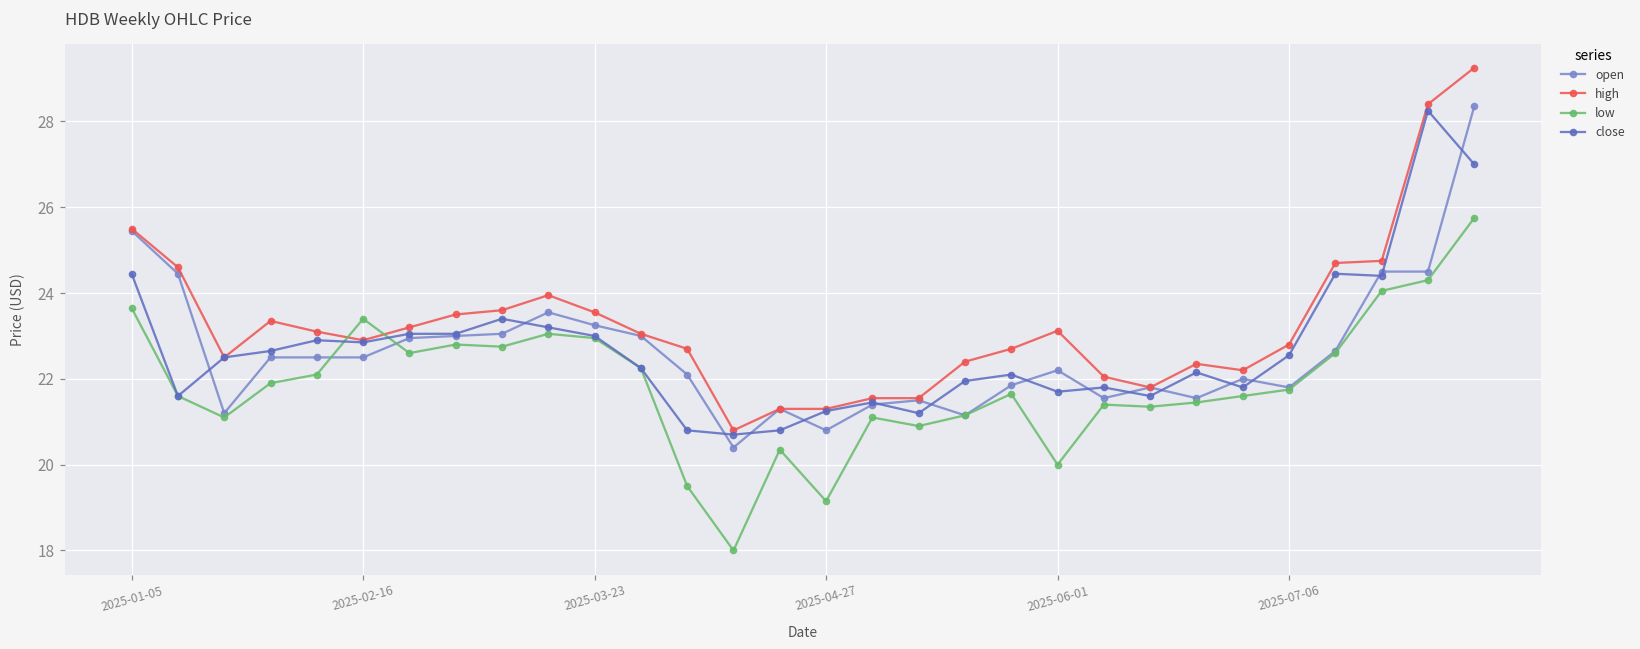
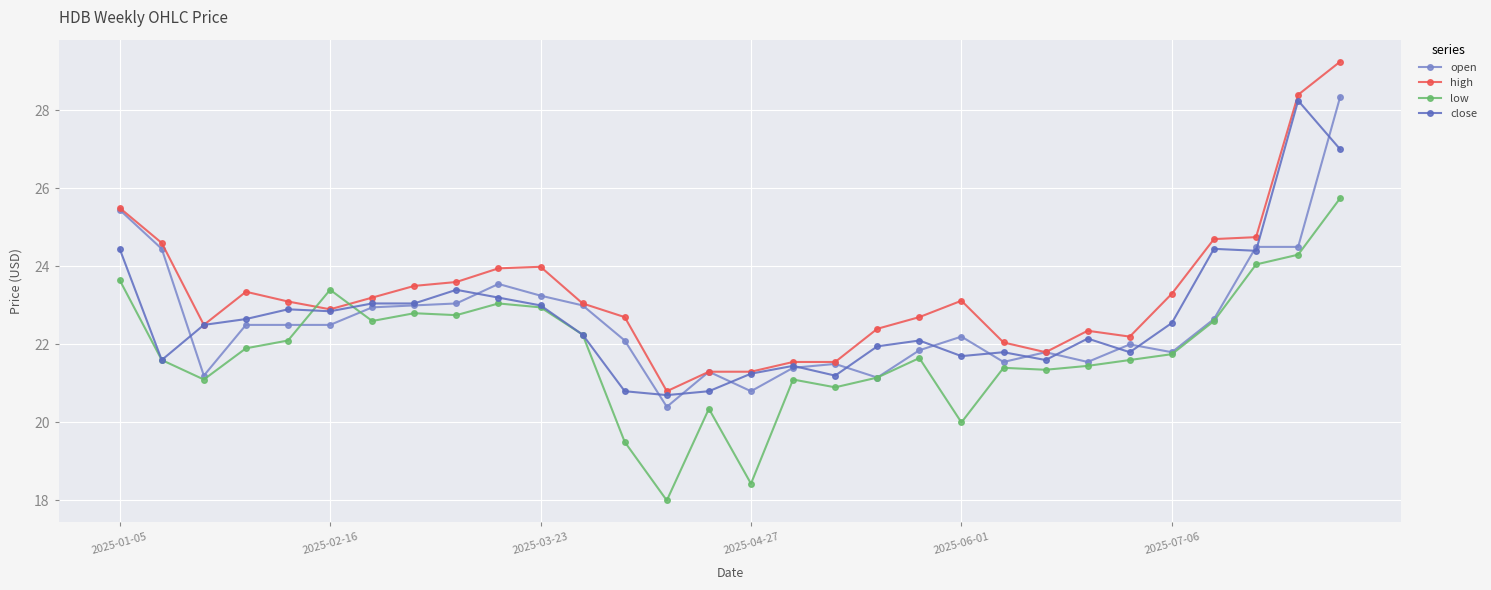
high, 2025-03-23: 23.6 -> 24.0
low, 2025-04-27: 19.2 -> 18.4
high, 2025-07-06: 22.8 -> 23.3
